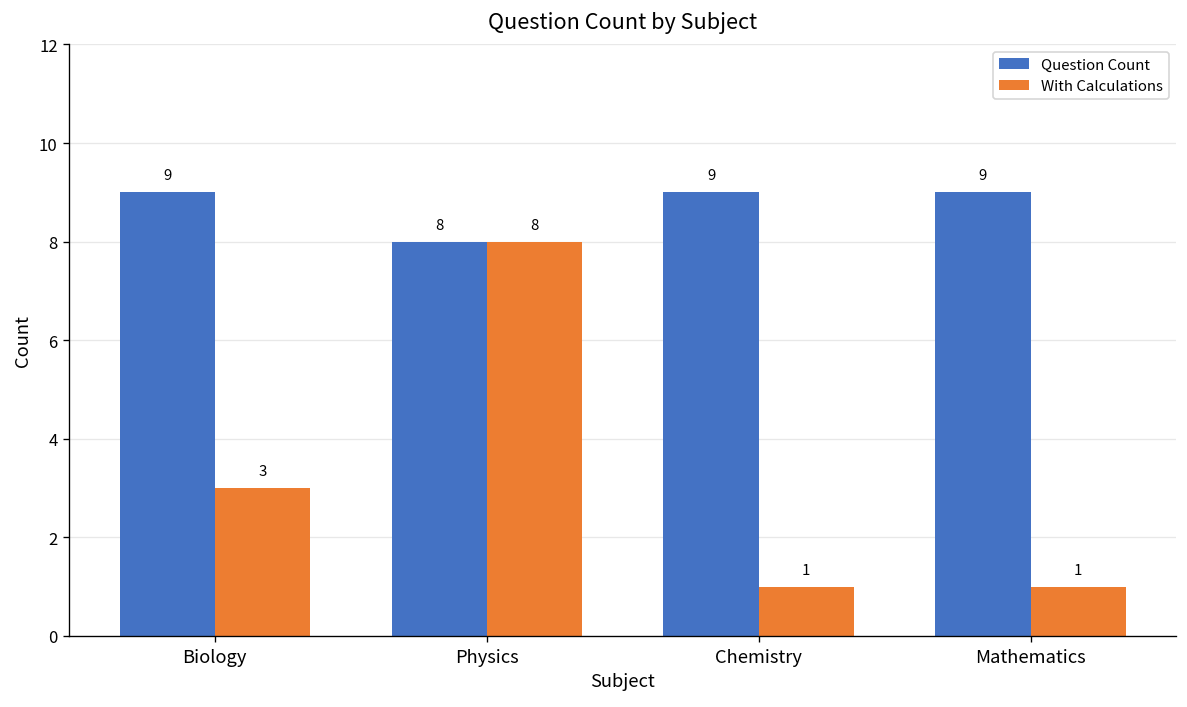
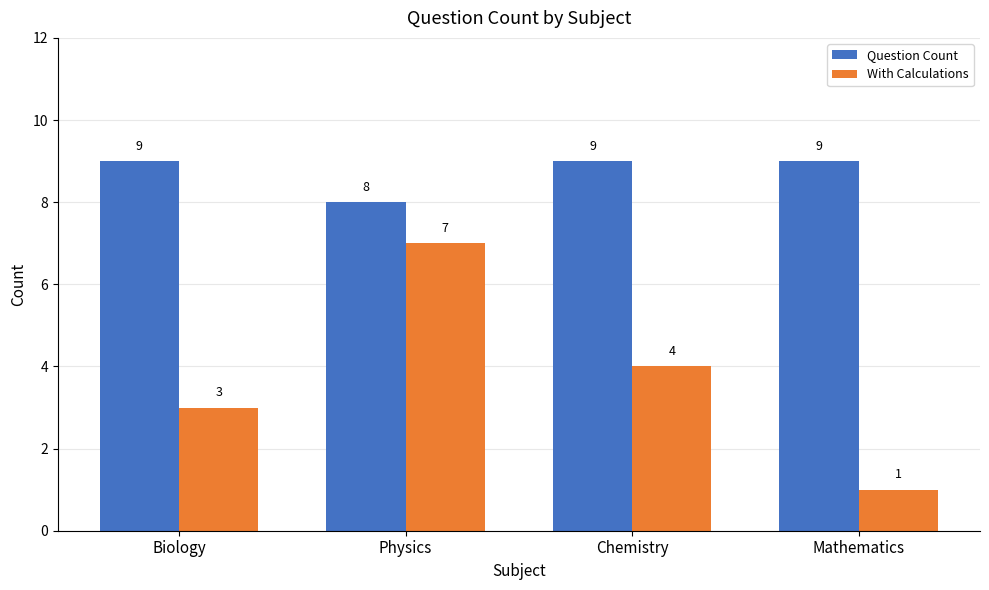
With Calculations, Physics: 8 -> 7
With Calculations, Chemistry: 1 -> 4
